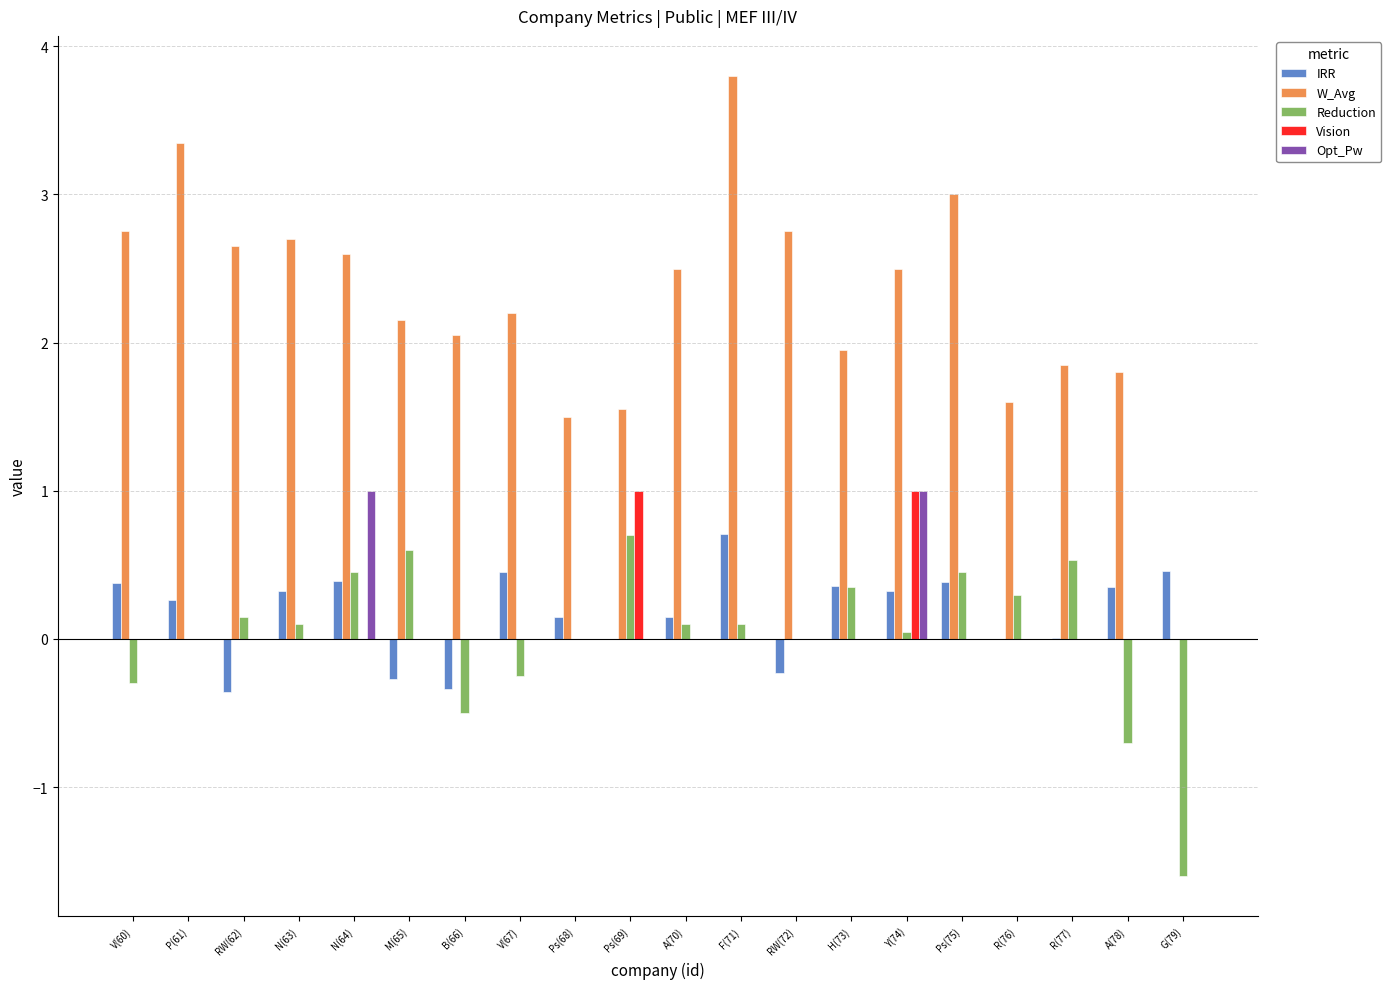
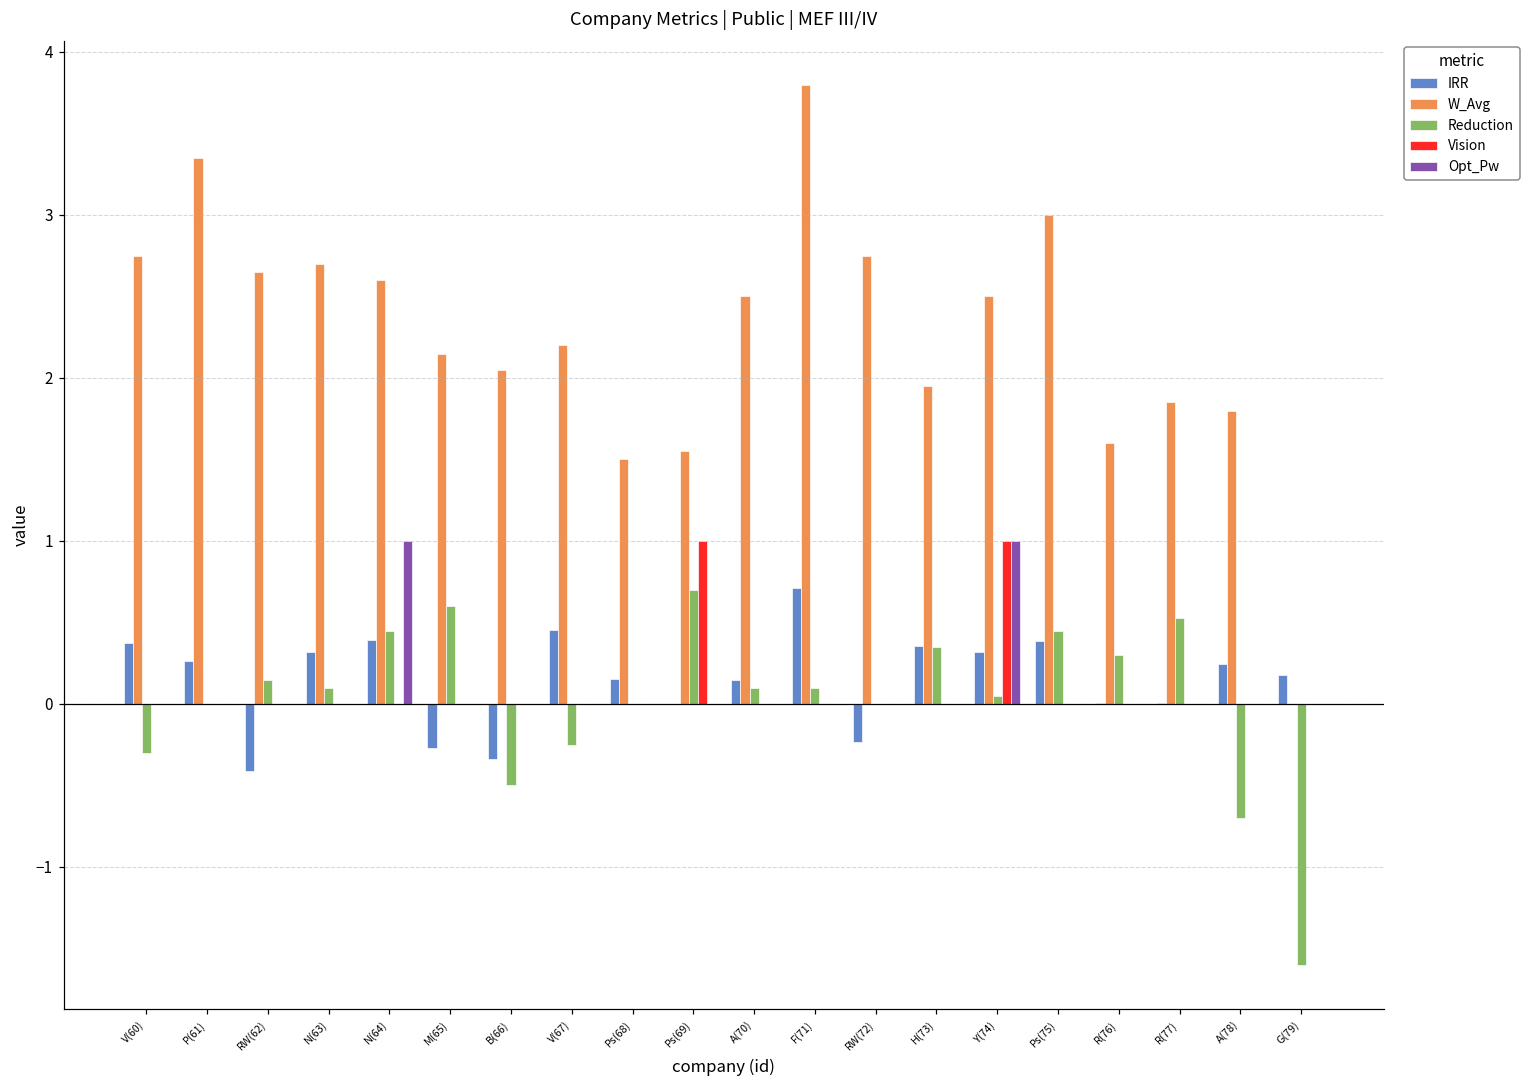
IRR, RW(62): -0.36 -> -0.41
IRR, A(78): 0.35 -> 0.25
IRR, G(79): 0.46 -> 0.18
